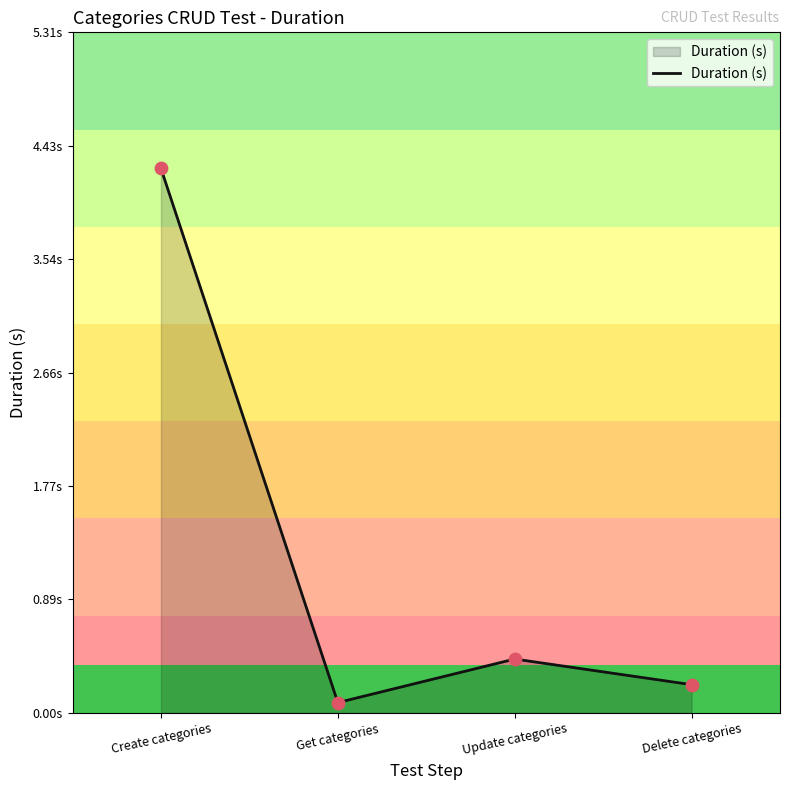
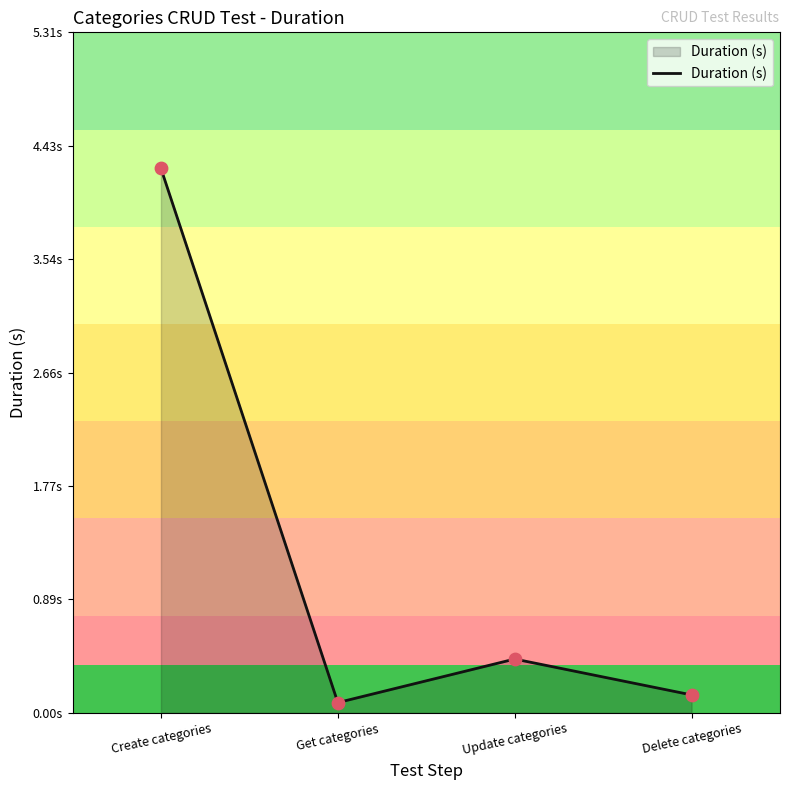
Delete categories: 0.22s -> 0.14s
